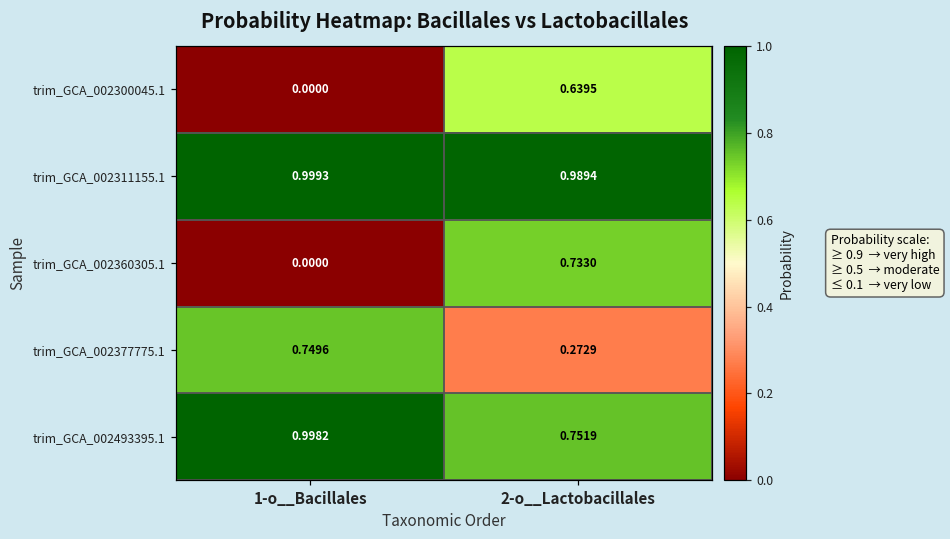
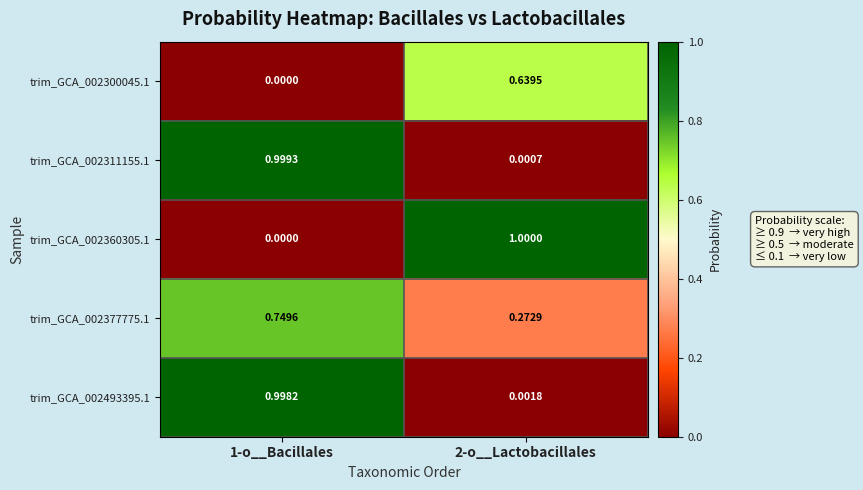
trim_GCA_002311155.1, 2-o__Lactobacillales: 0.9894 -> 0.0007
trim_GCA_002360305.1, 2-o__Lactobacillales: 0.7330 -> 1.0000
trim_GCA_002493395.1, 2-o__Lactobacillales: 0.7519 -> 0.0018
